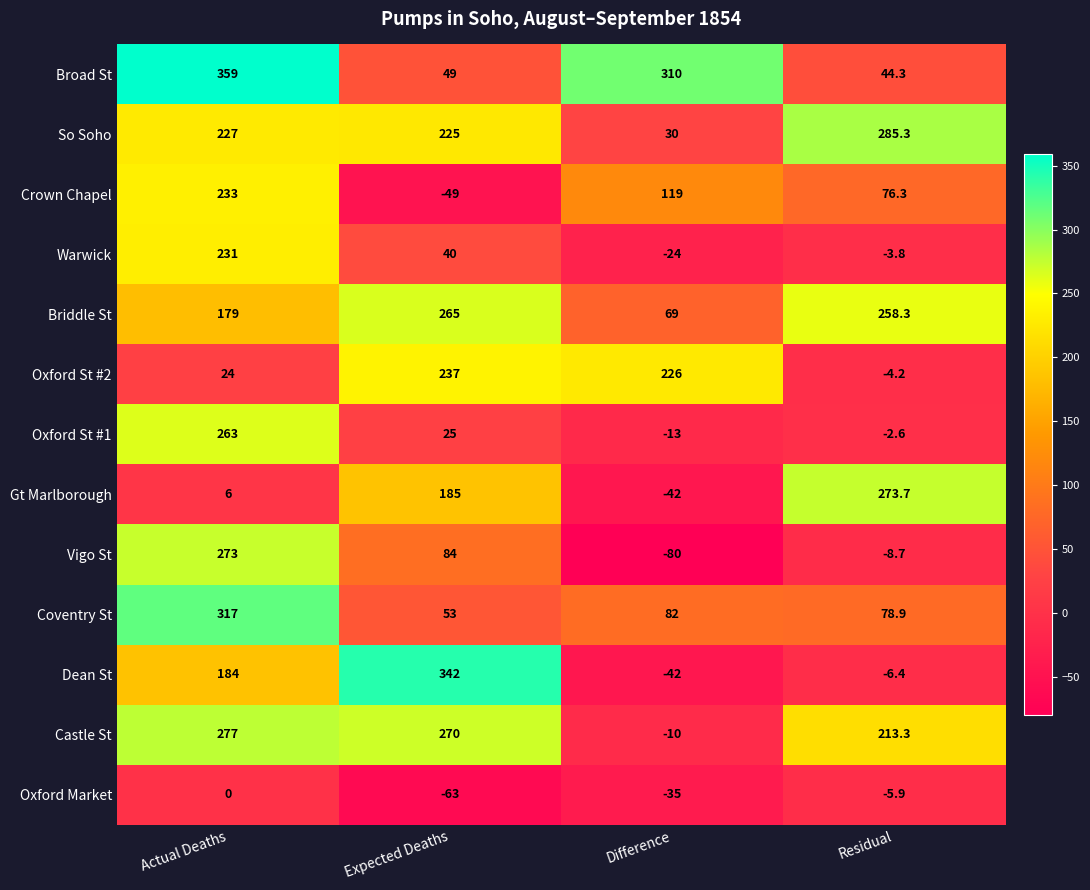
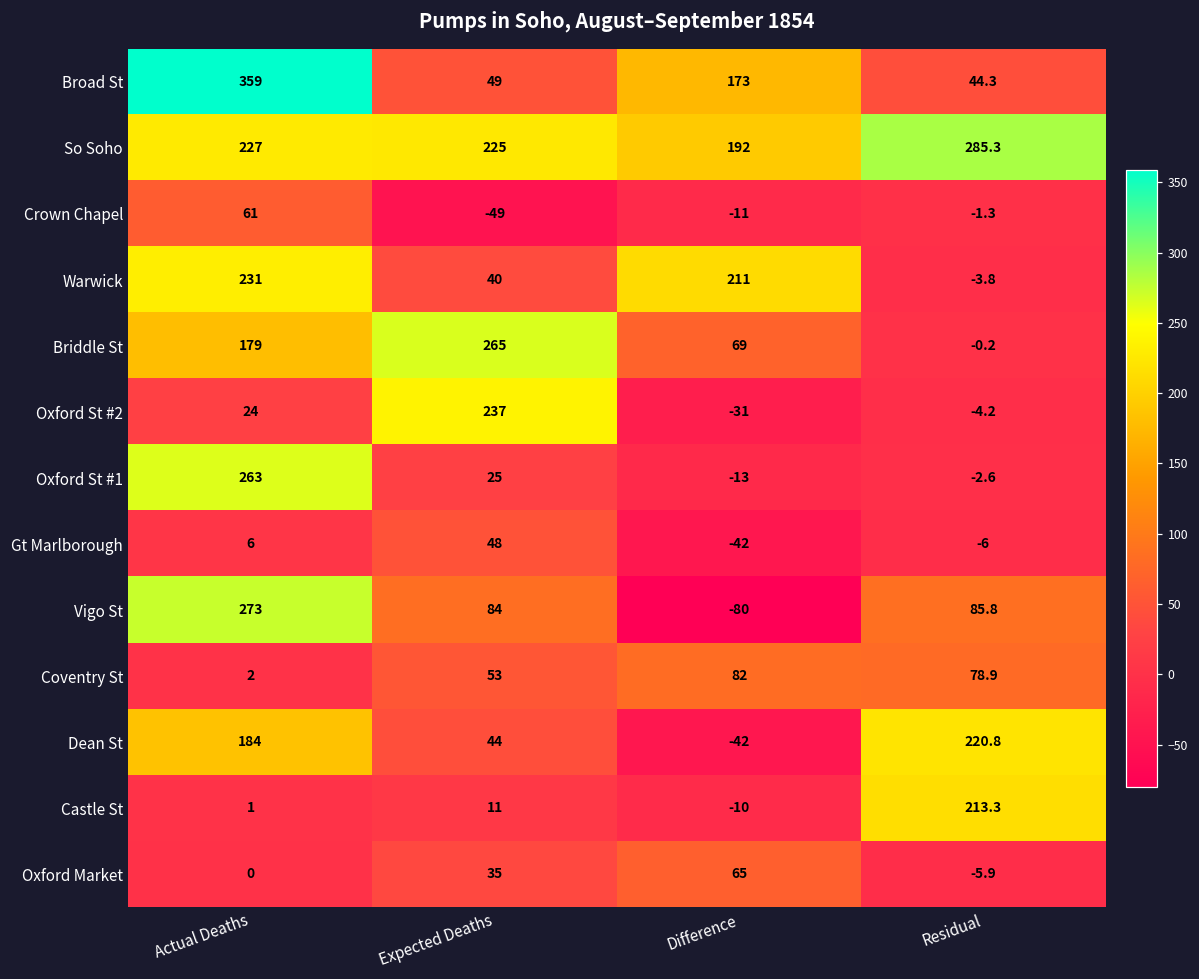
Broad St, Difference: 310 -> 173
So Soho, Difference: 30 -> 192
Crown Chapel, Actual Deaths: 233 -> 61
Crown Chapel, Difference: 119 -> -11
Crown Chapel, Residual: 76.3 -> -1.3
Warwick, Difference: -24 -> 211
Briddle St, Residual: 258.3 -> -0.2
Oxford St #2, Difference: 226 -> -31
Gt Marlborough, Expected Deaths: 185 -> 48
Gt Marlborough, Residual: 273.7 -> -6
Vigo St, Residual: -8.7 -> 85.8
Coventry St, Actual Deaths: 317 -> 2
Dean St, Expected Deaths: 342 -> 44
Dean St, Residual: -6.4 -> 220.8
Castle St, Actual Deaths: 277 -> 1
Castle St, Expected Deaths: 270 -> 11
Oxford Market, Expected Deaths: -63 -> 35
Oxford Market, Difference: -35 -> 65
